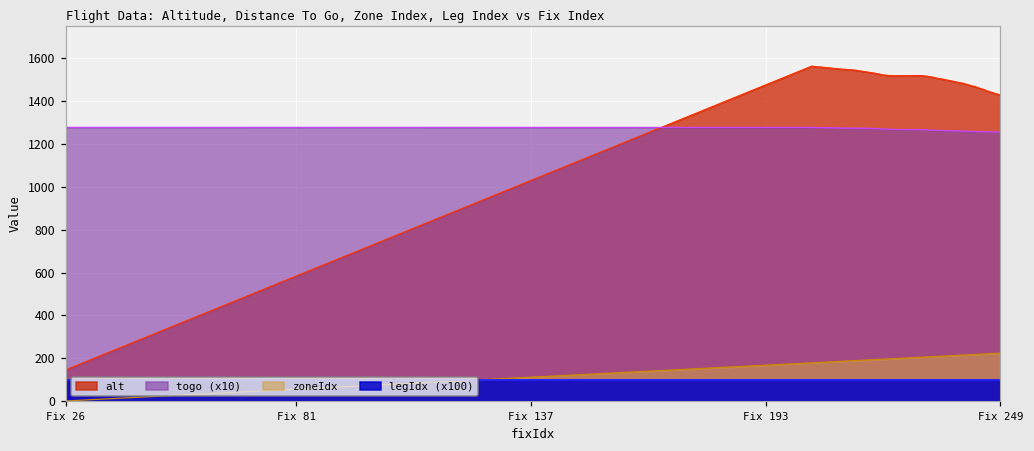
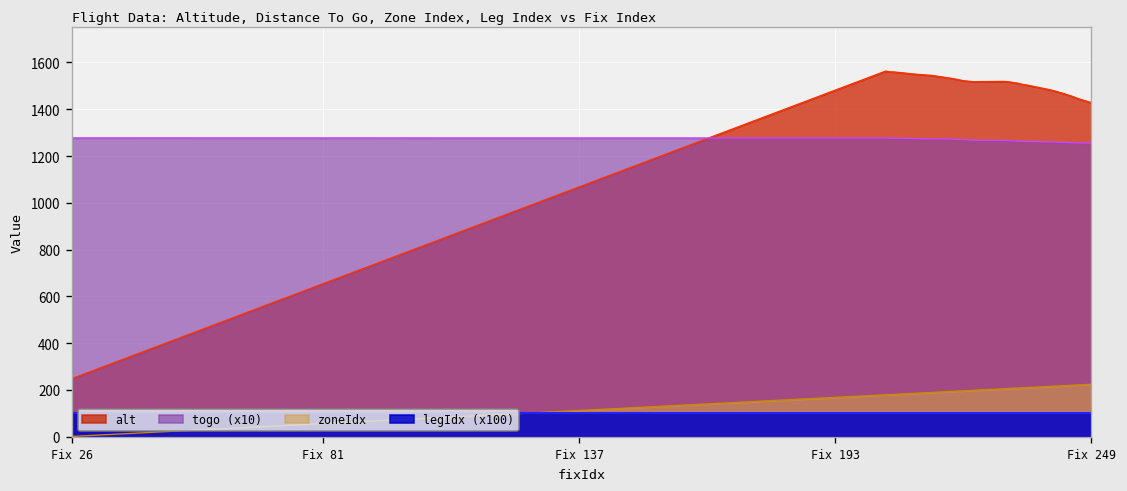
alt, Fix 26: 150 -> 250
